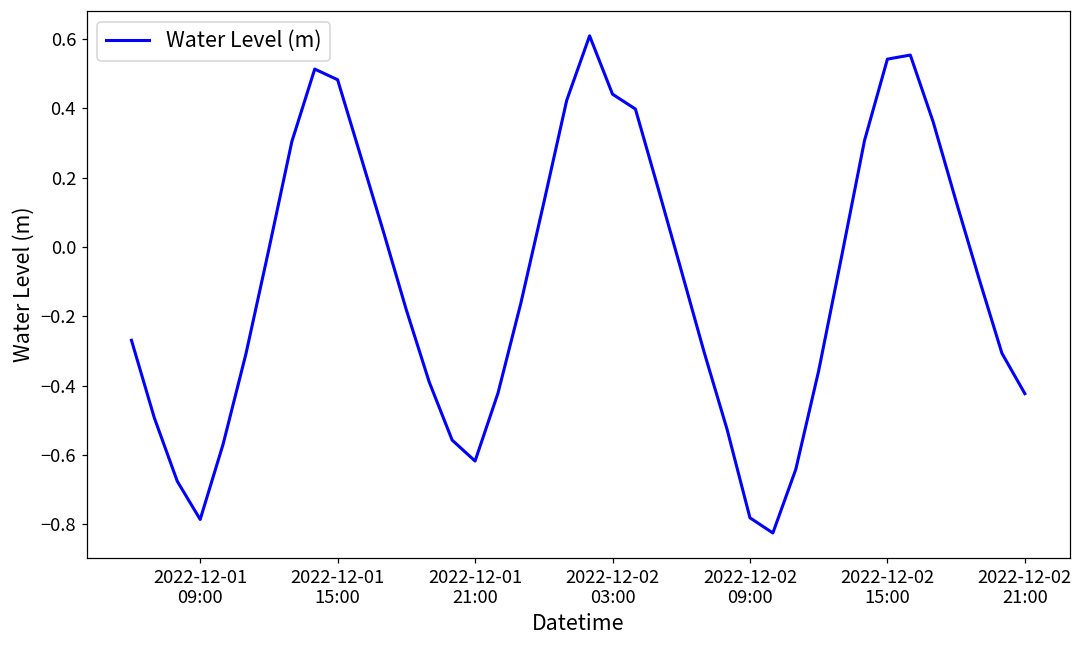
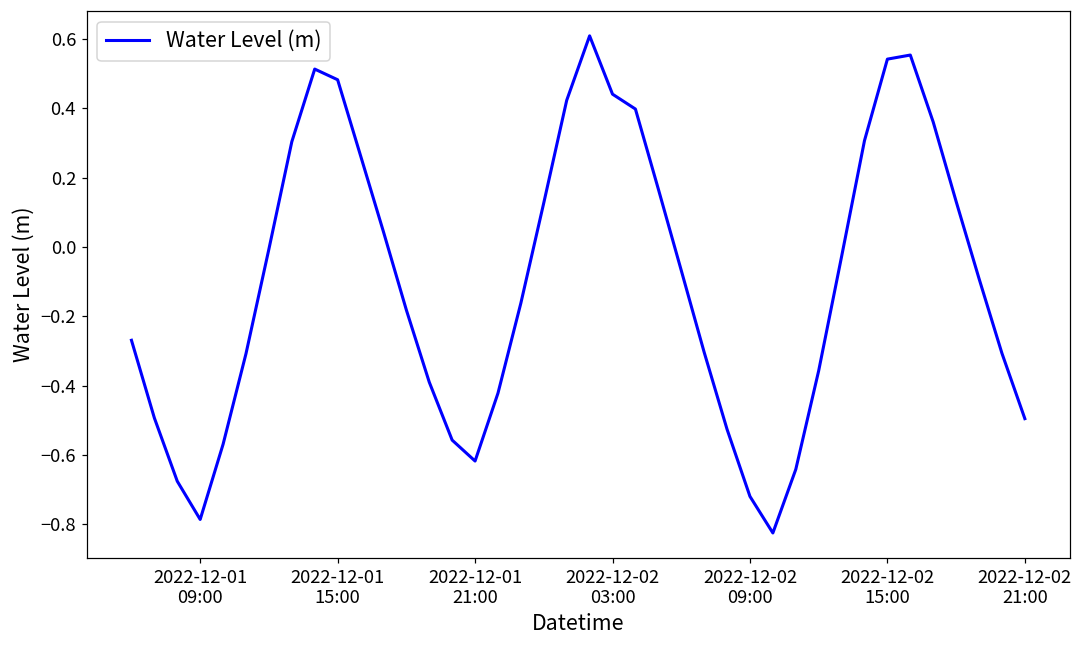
2022-12-02 09:00: -0.78 -> -0.72
2022-12-02 21:00: -0.42 -> -0.50
